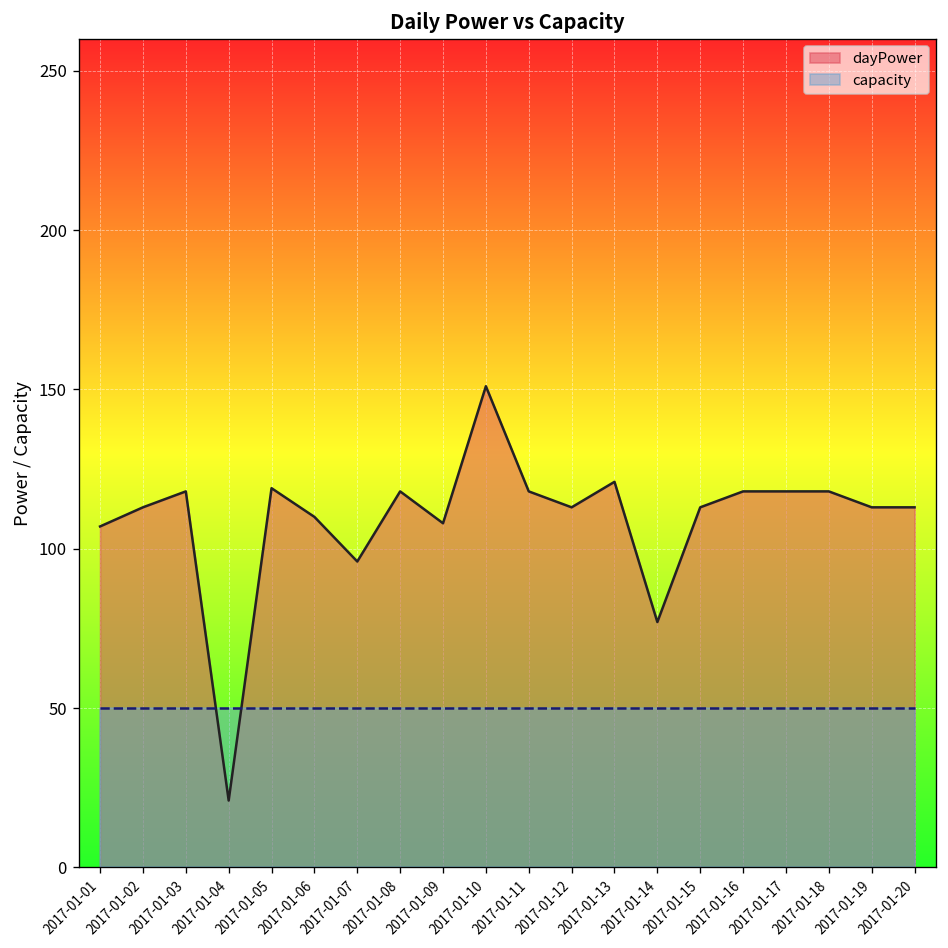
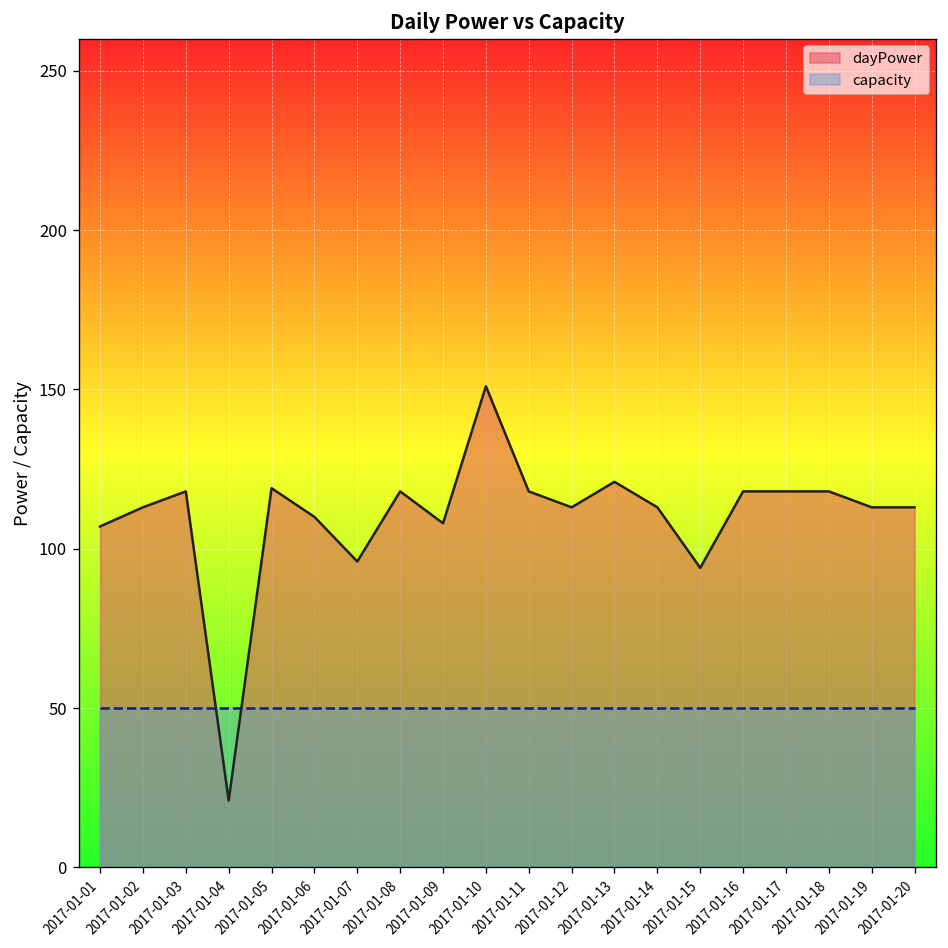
dayPower, 2017-01-14: 77 -> 113
dayPower, 2017-01-15: 113 -> 94
